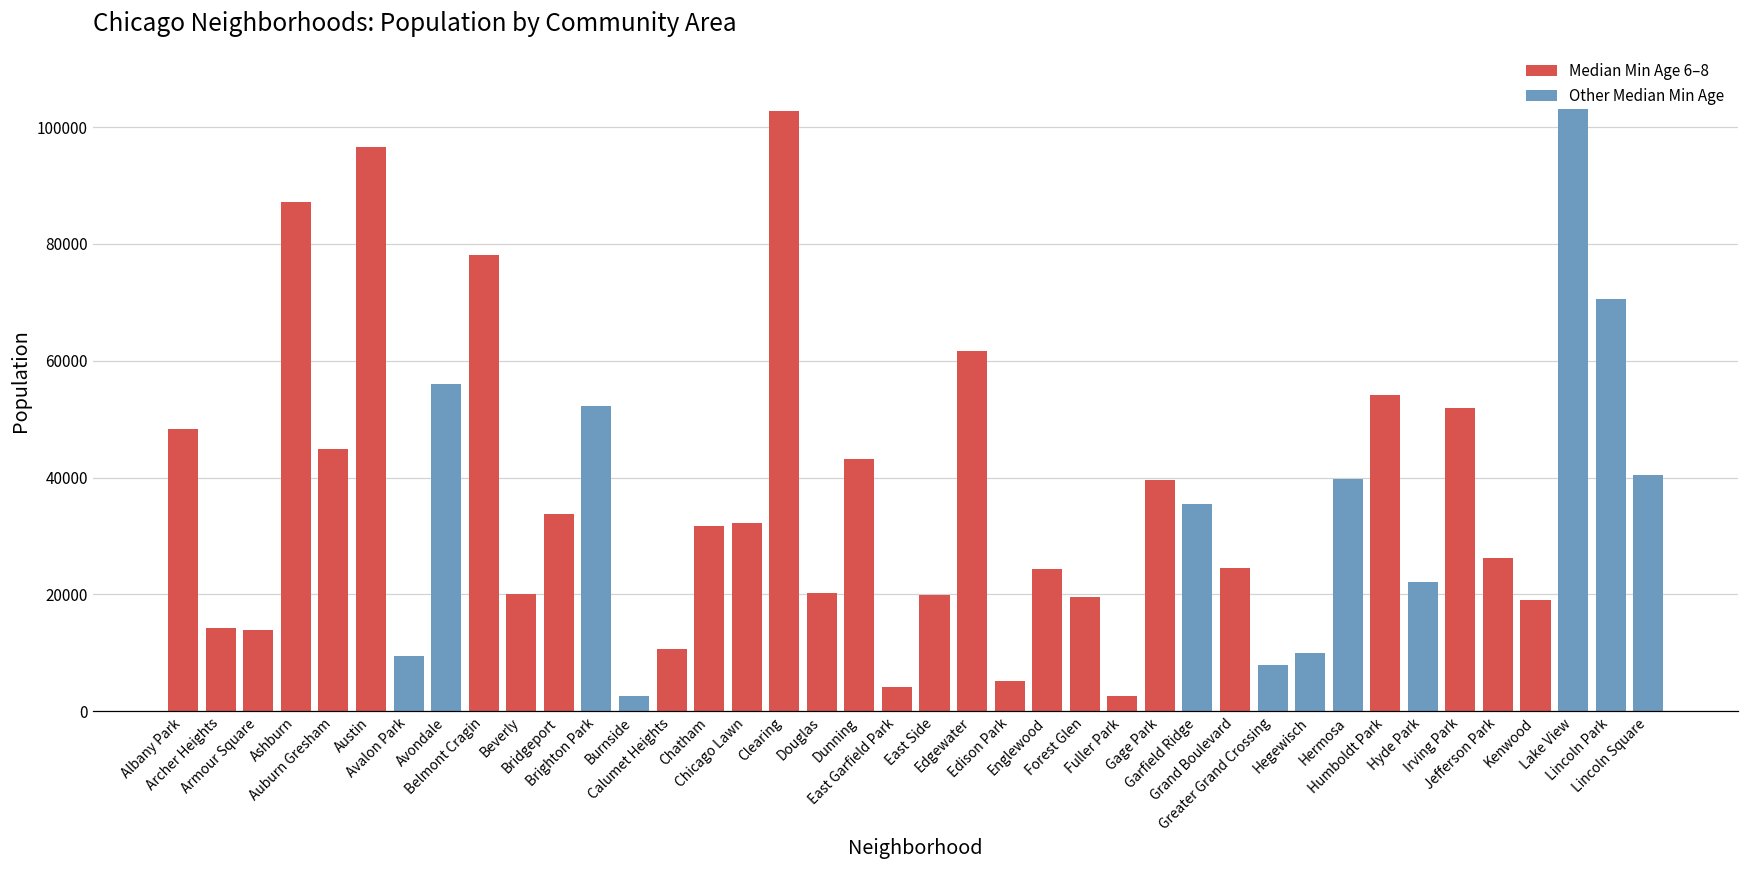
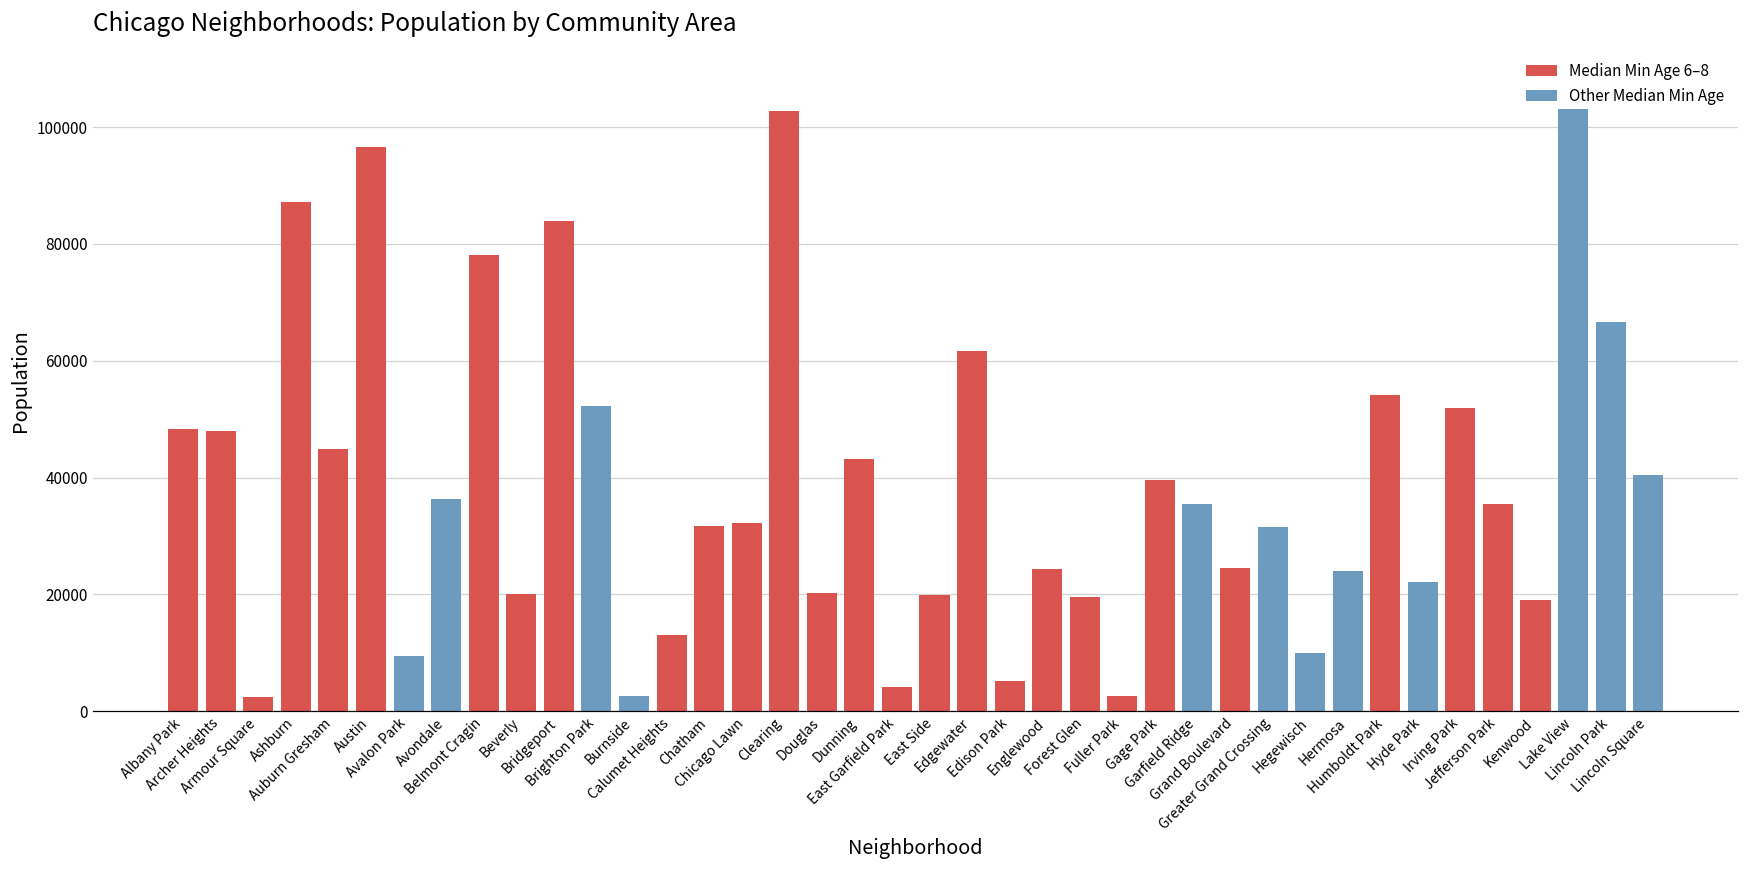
Archer Heights: 14000 -> 48000
Armour Square: 14000 -> 2000
Avondale: 56000 -> 36000
Bridgeport: 34000 -> 84000
Calumet Heights: 11000 -> 13000
Greater Grand Crossing: 8000 -> 31000
Hermosa: 40000 -> 24000
Jefferson Park: 26000 -> 35000
Lincoln Park: 70000 -> 67000
